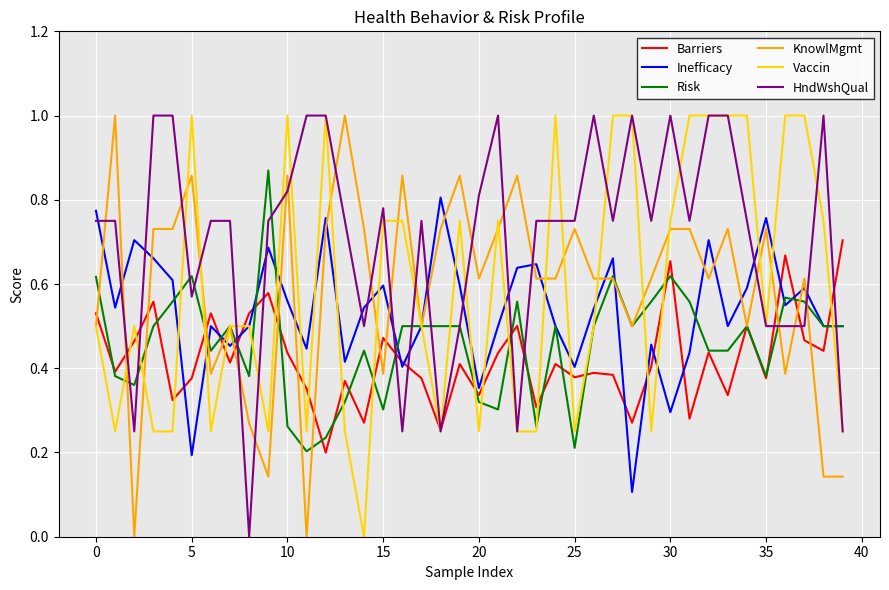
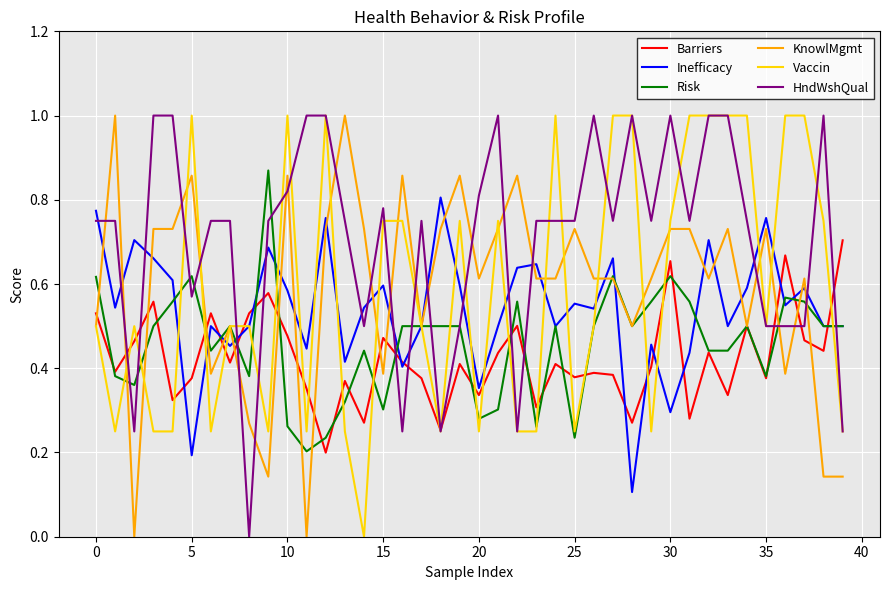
Barriers, 10: 0.44 -> 0.48
Inefficacy, 10: 0.56 -> 0.58
Risk, 20: 0.32 -> 0.28
Inefficacy, 25: 0.40 -> 0.55
Risk, 25: 0.21 -> 0.24
